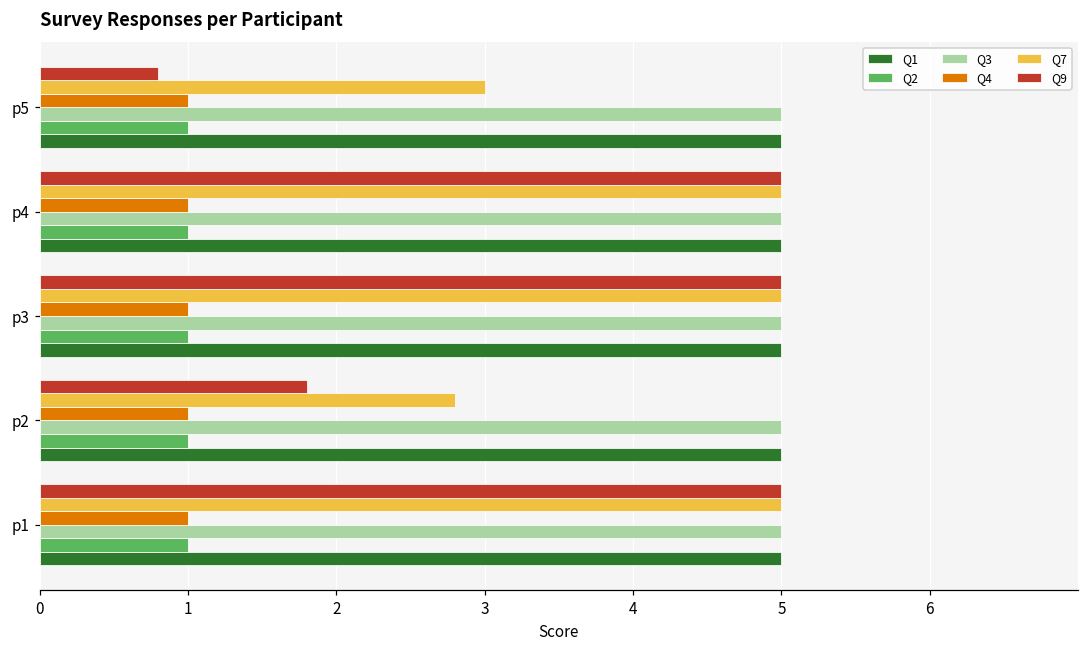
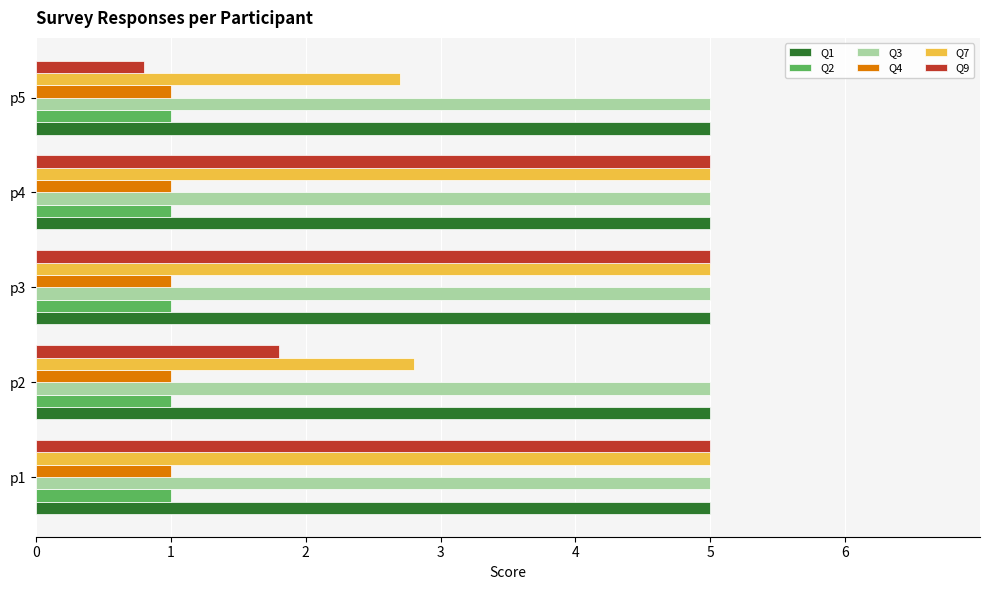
Q7, p5: 3.0 -> 2.7
